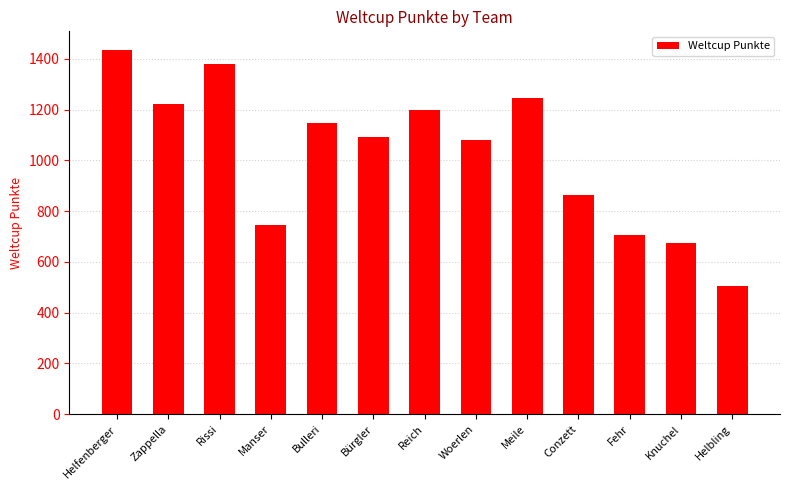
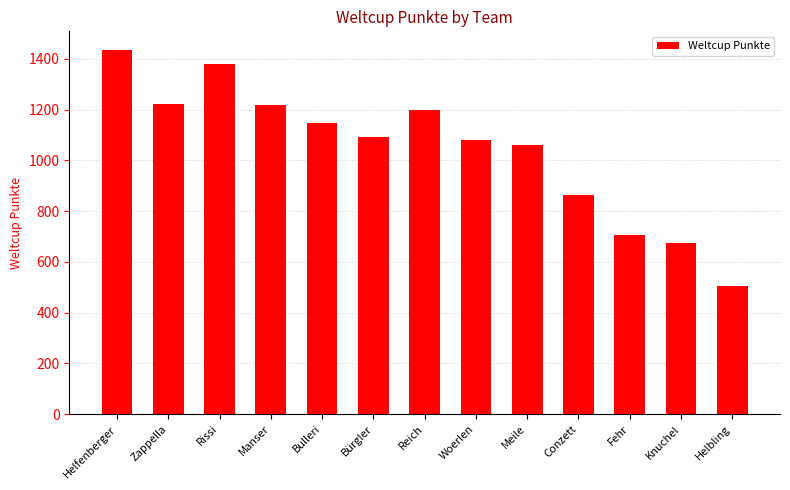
Manser: 750 -> 1220
Meile: 1250 -> 1060
